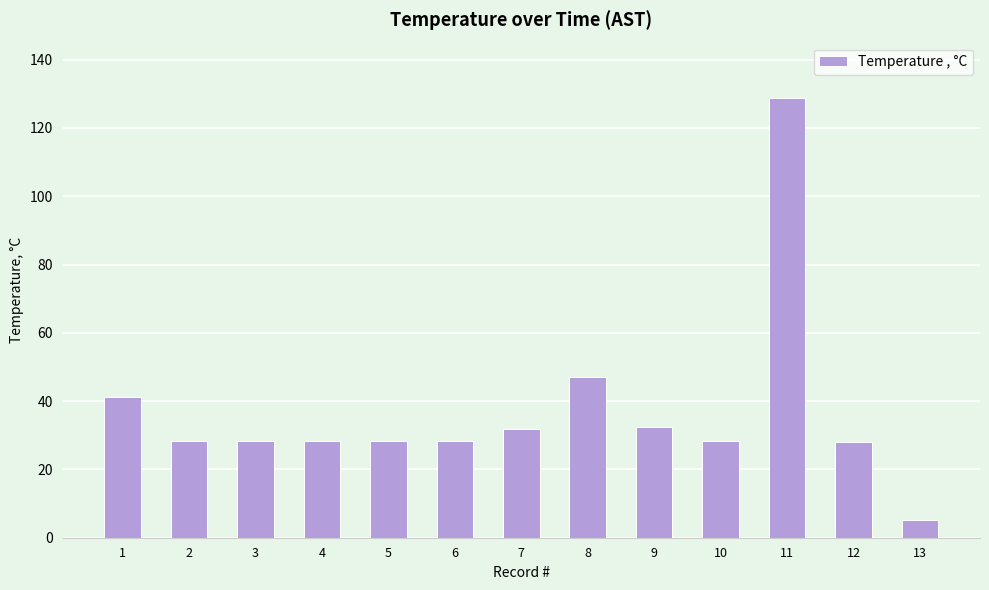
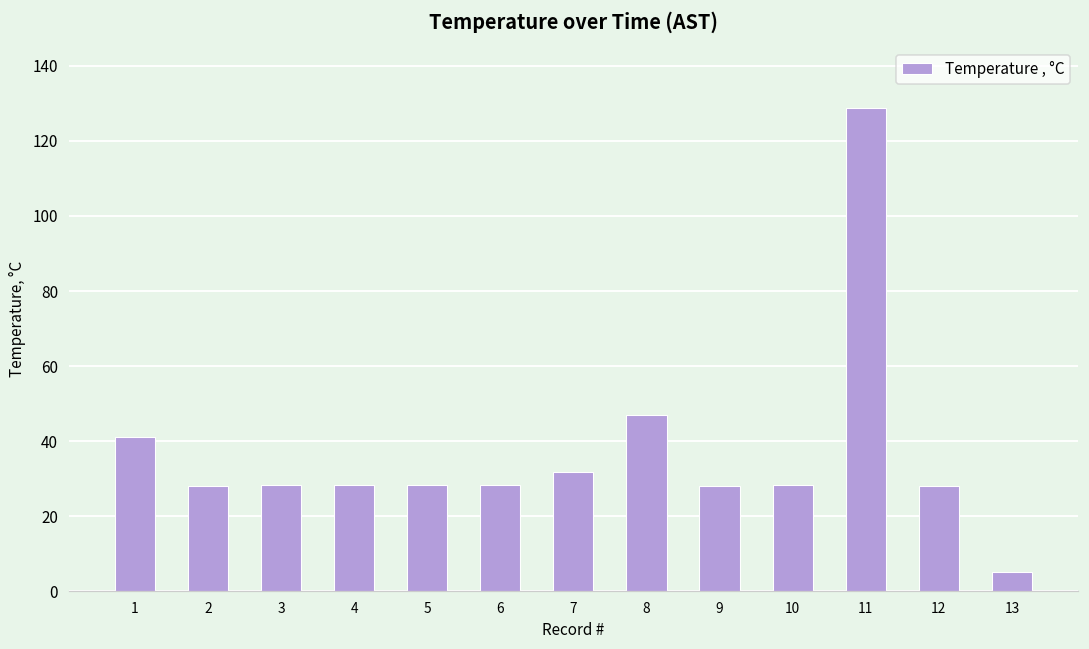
9: 32 -> 28
